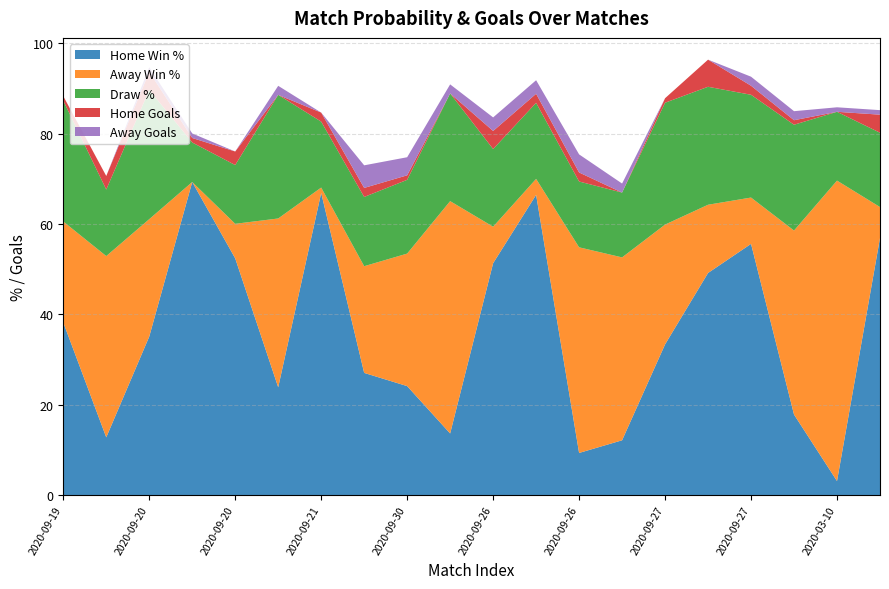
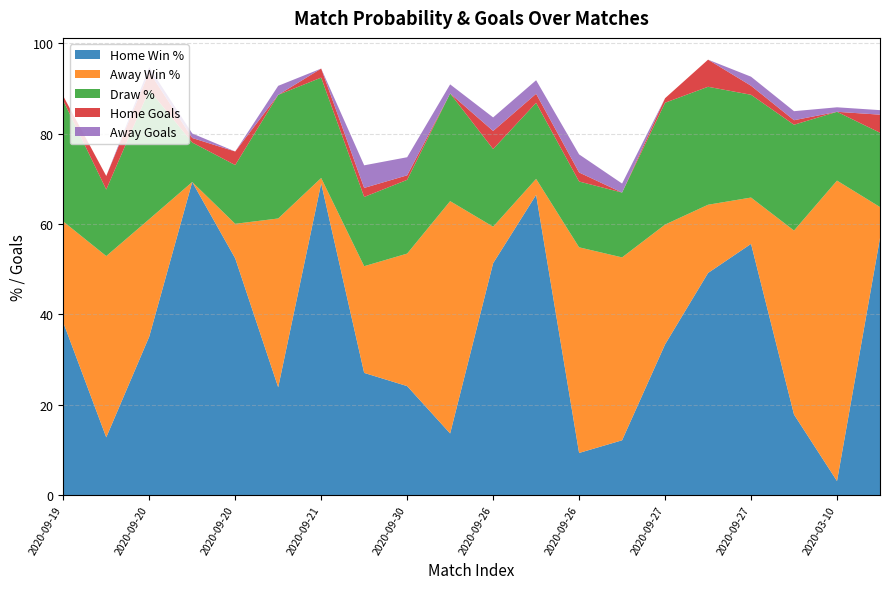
Home Win %, 2020-09-21: 67 -> 69
Draw %, 2020-09-21: 15 -> 22
